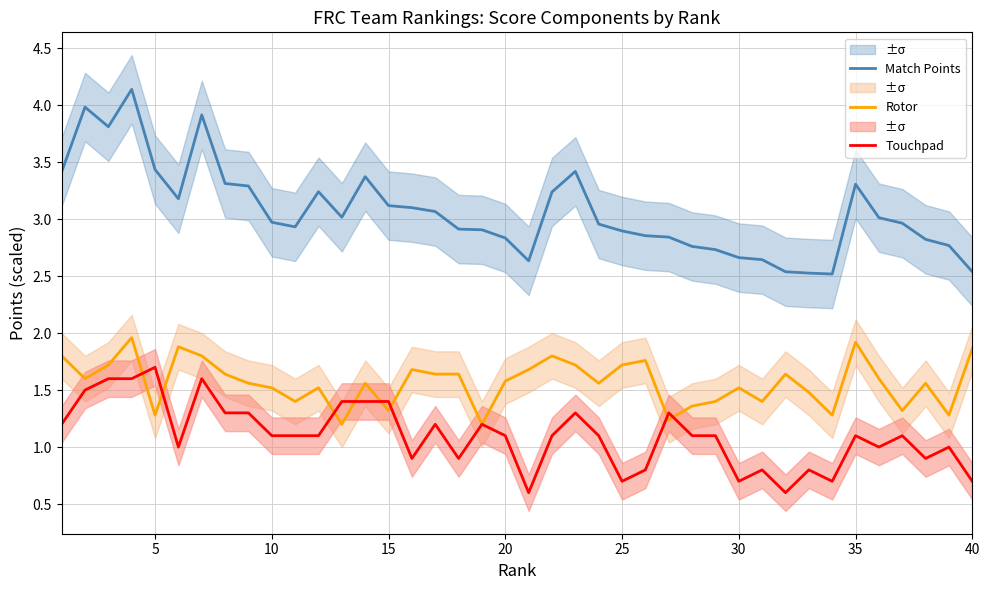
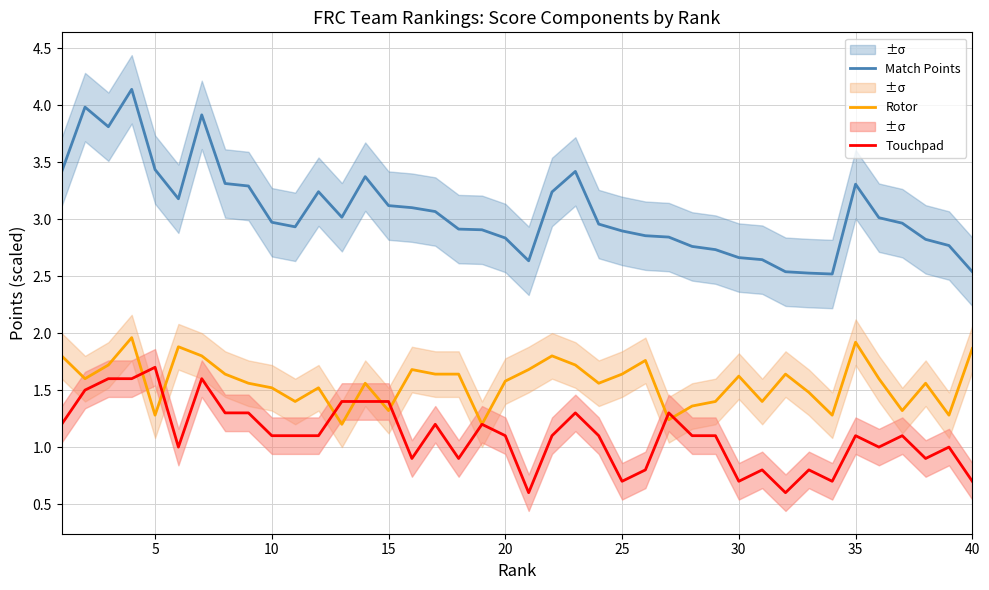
Rotor, 25: 1.72 -> 1.64
Rotor, 30: 1.52 -> 1.62
